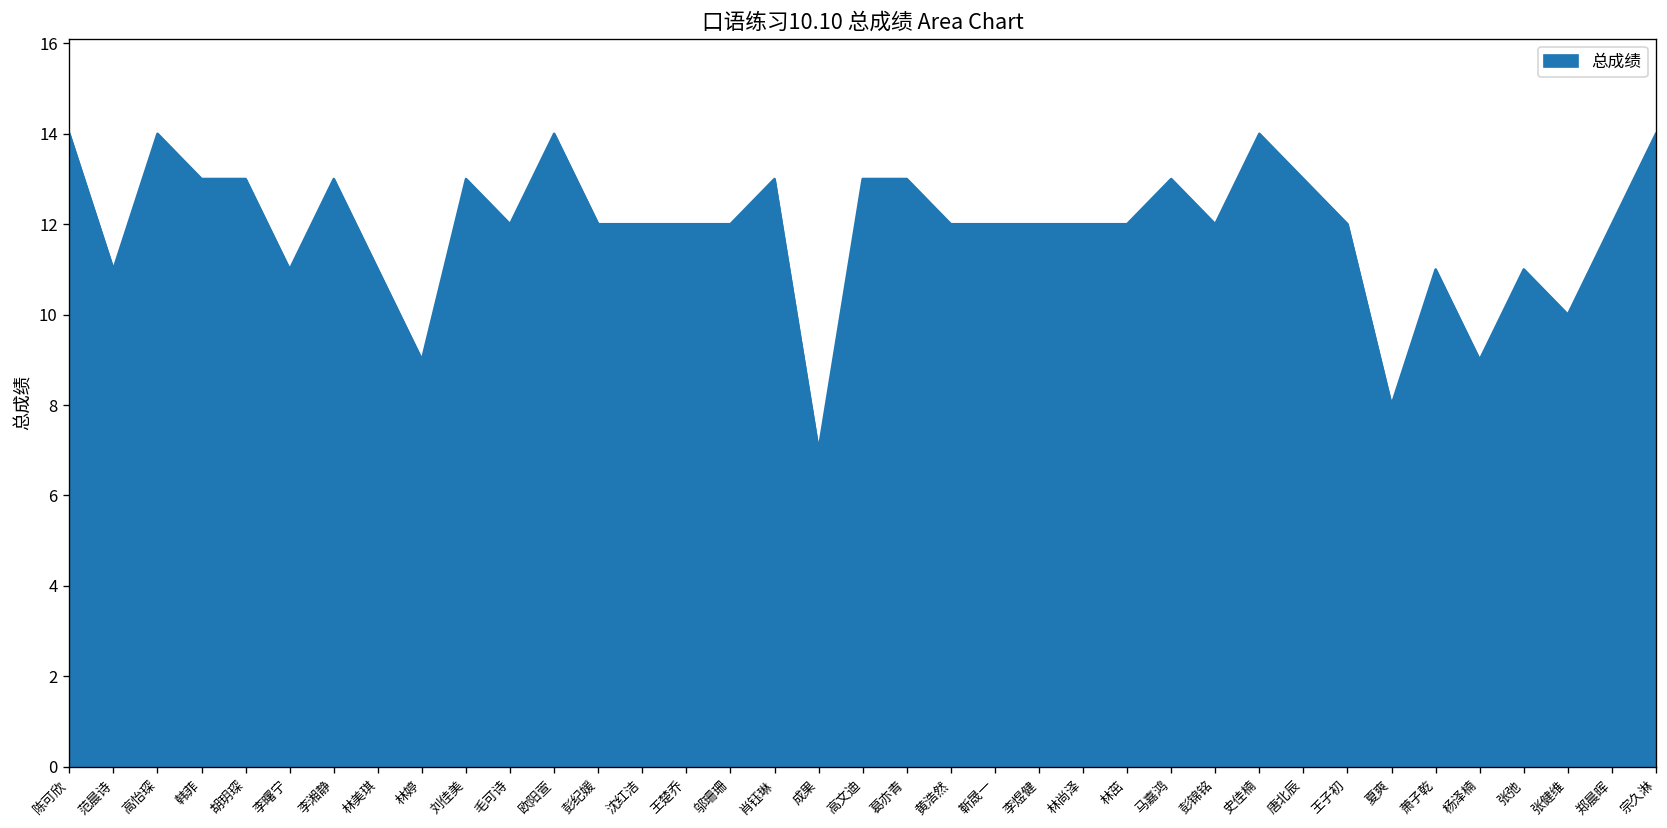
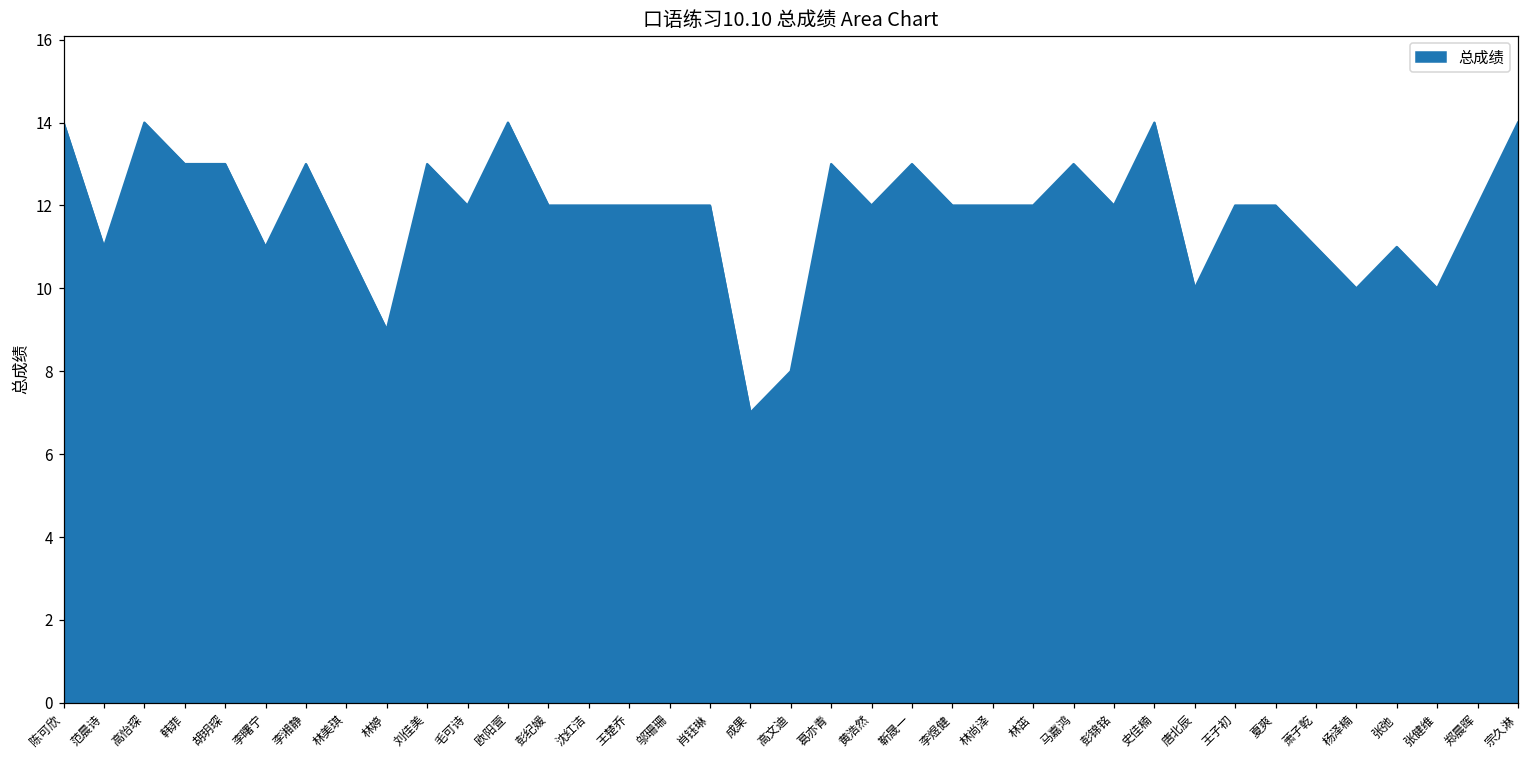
肖钰琳: 13 -> 12
高文迪: 13 -> 8
靳晟一: 12 -> 13
唐北辰: 13 -> 10
夏爽: 8 -> 12
杨泽楠: 9 -> 10
